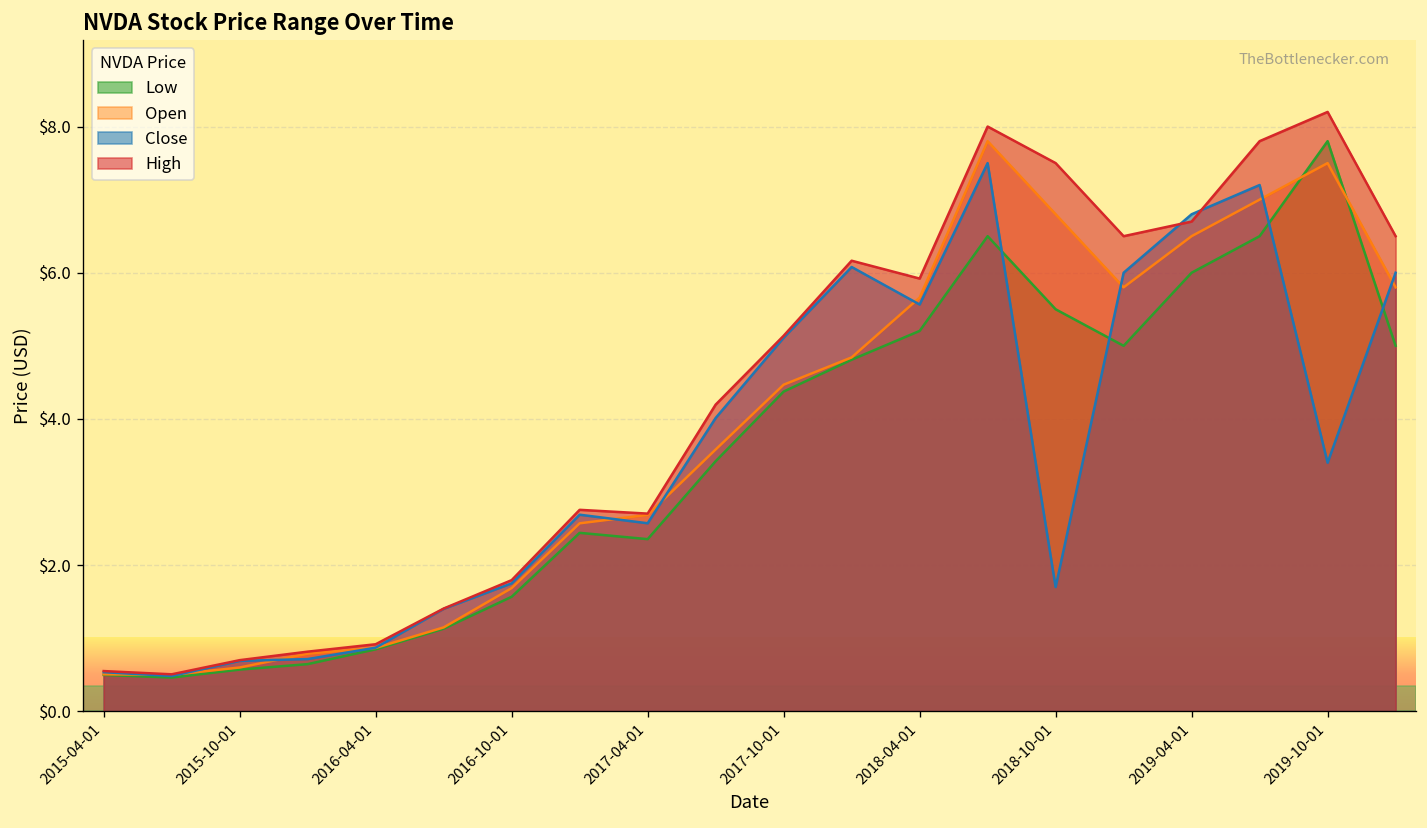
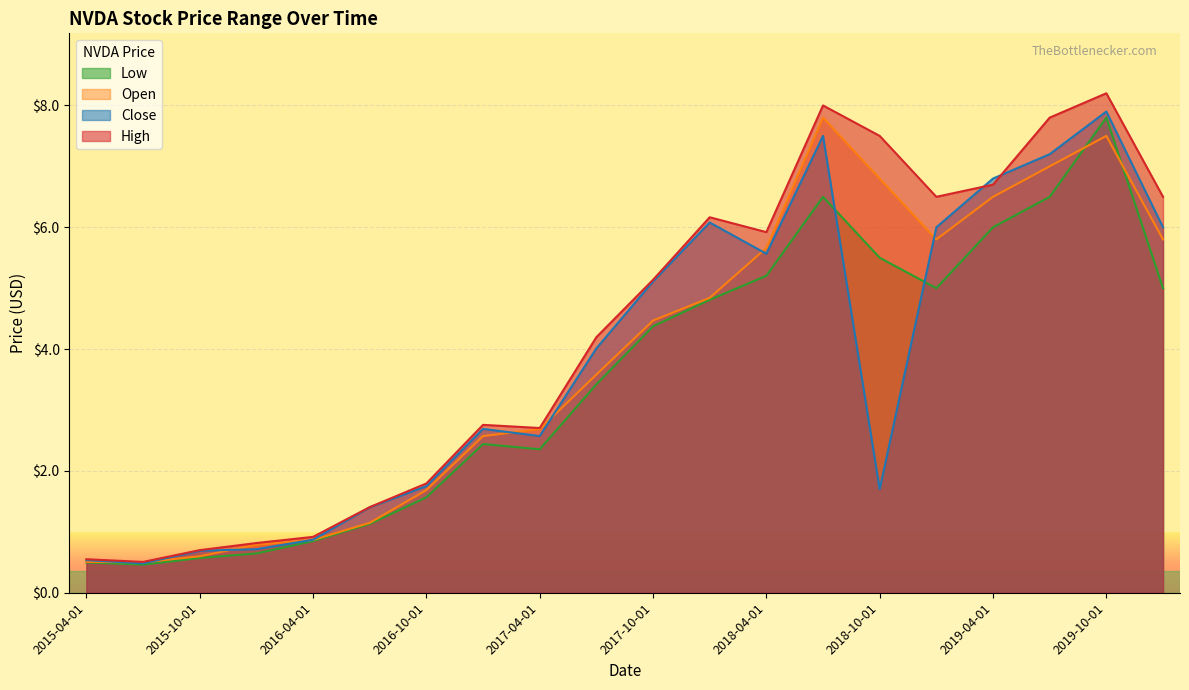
Close, 2019-10-01: $3.4 -> $7.9
